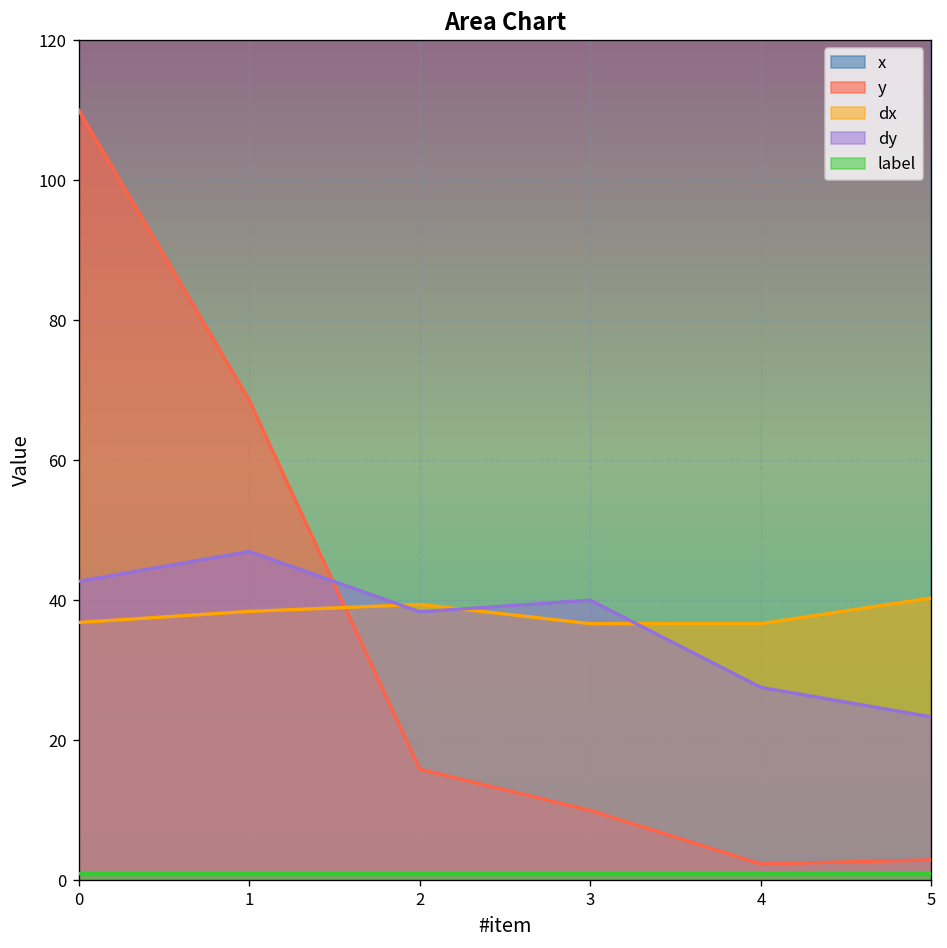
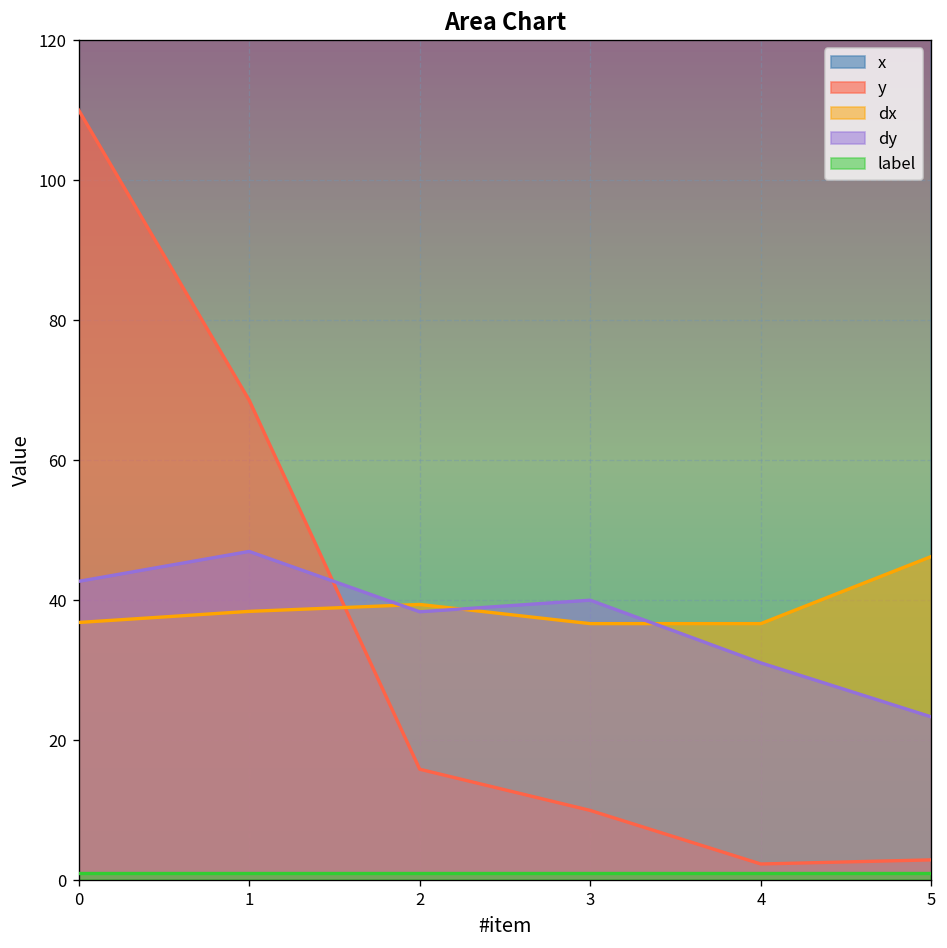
dy, 4: 28 -> 31
dx, 5: 40 -> 46
